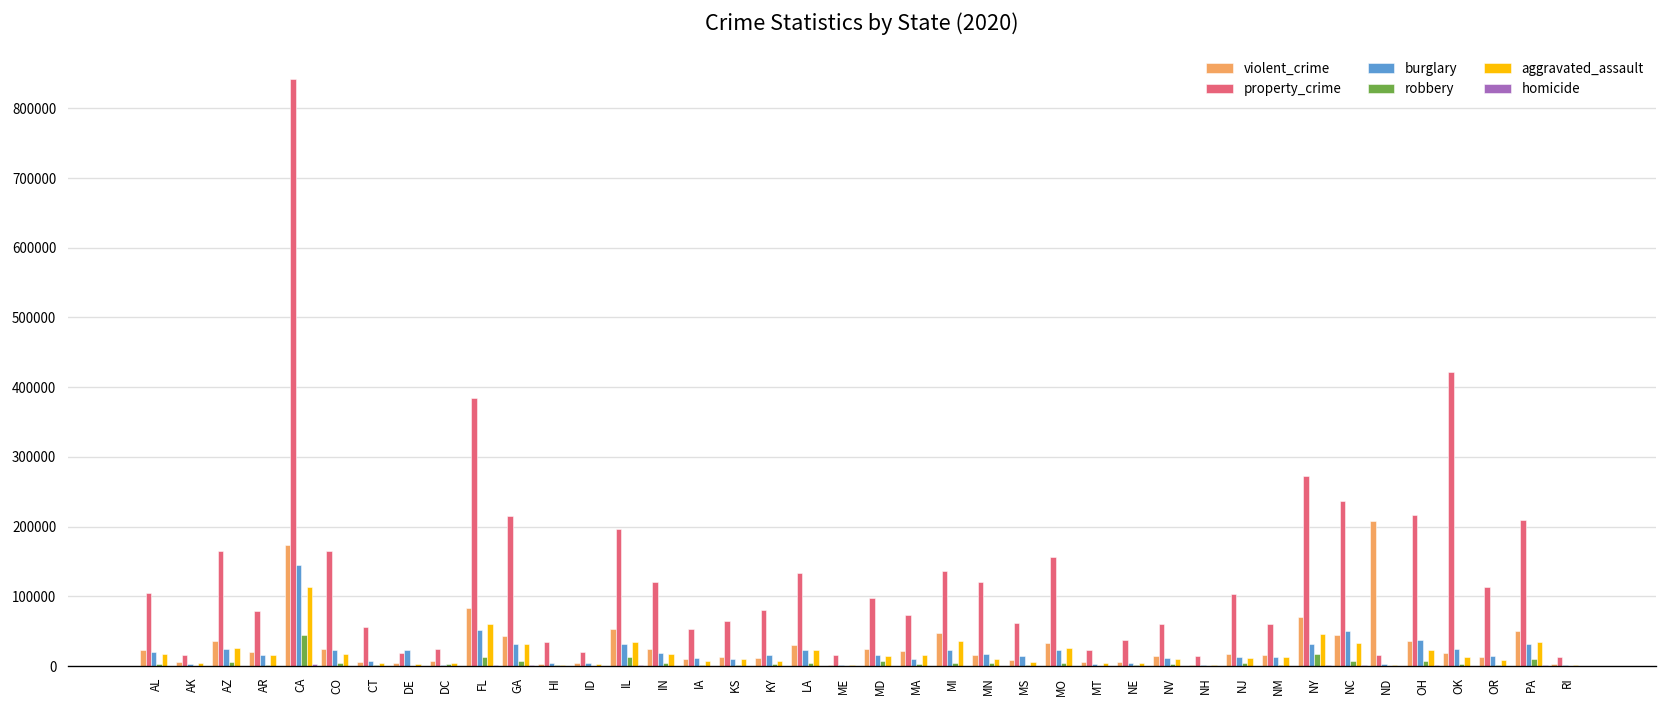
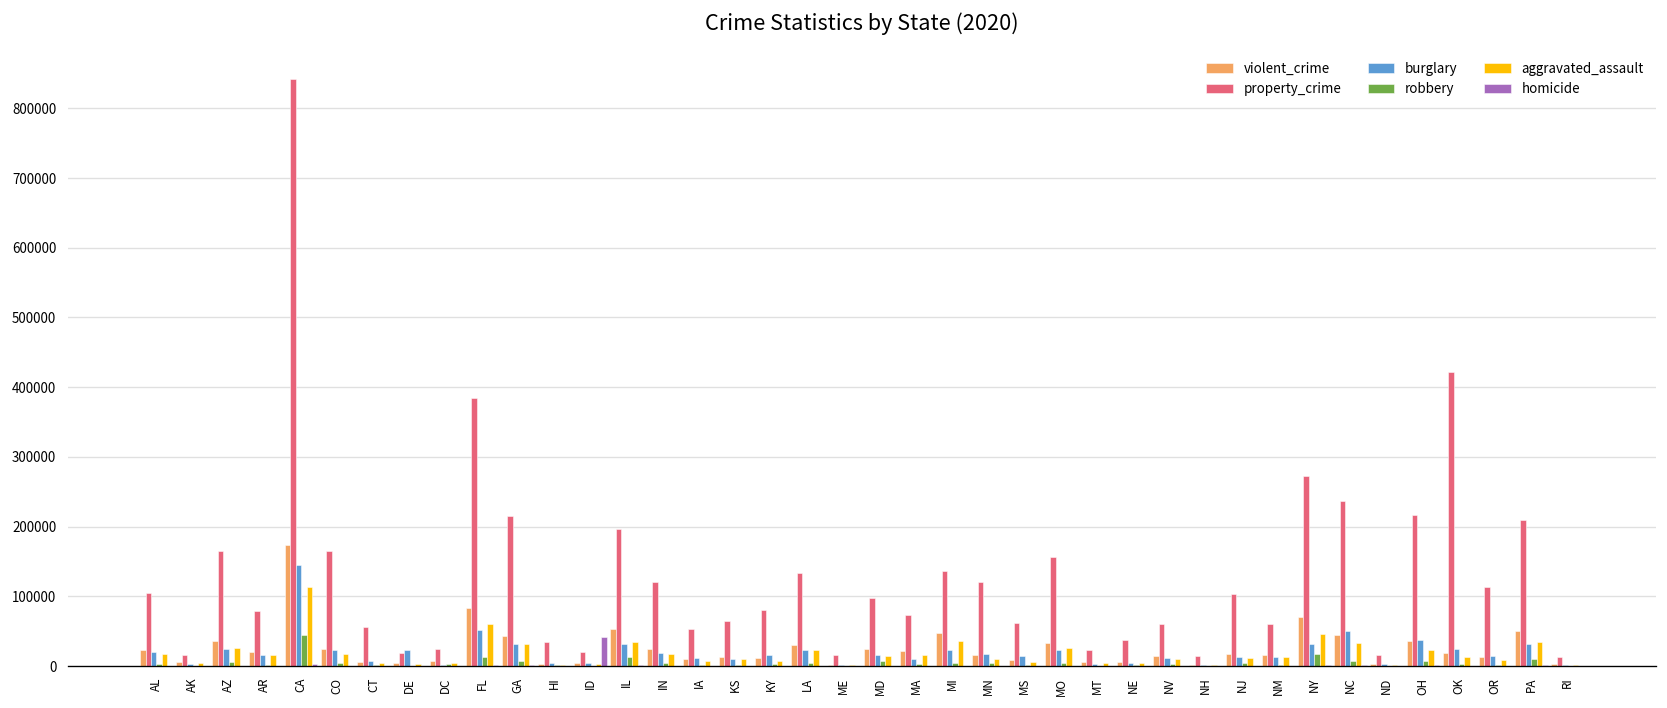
homicide, ID: 0 -> 40000
violent_crime, ND: 210000 -> 0
